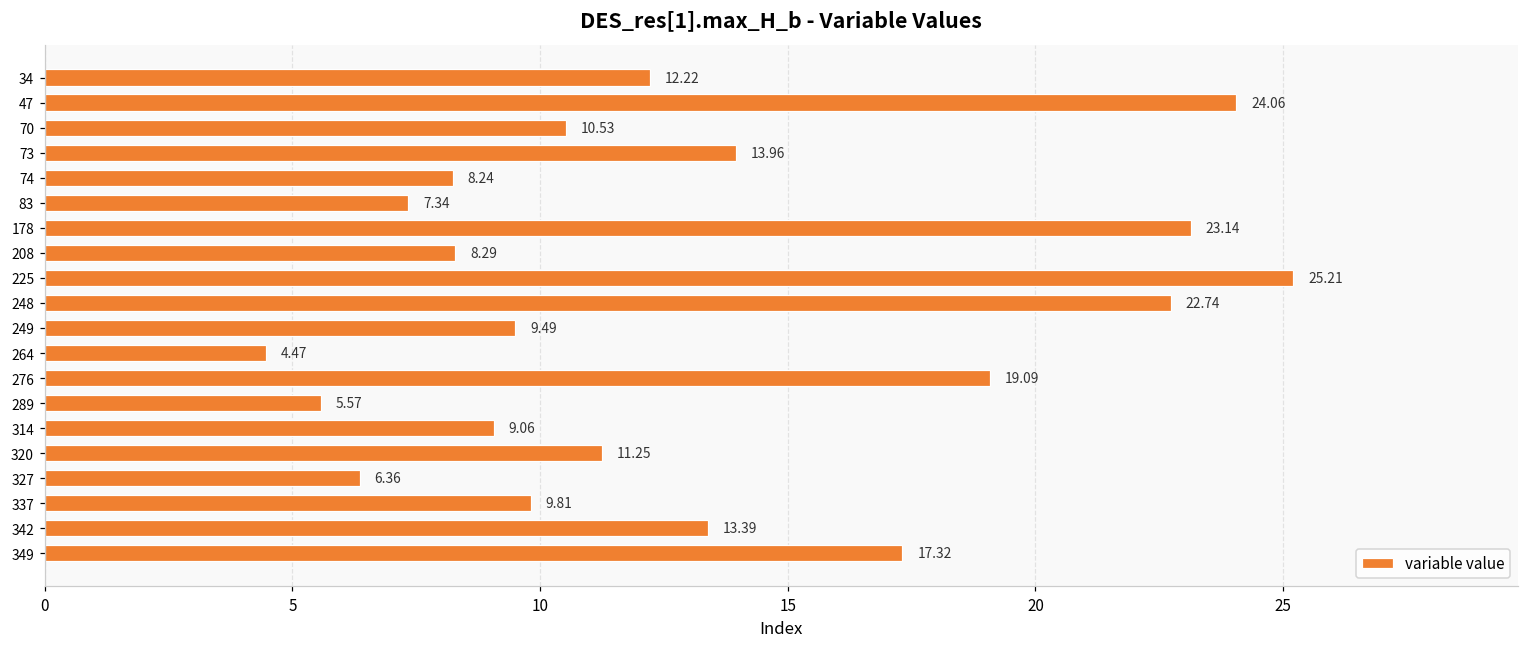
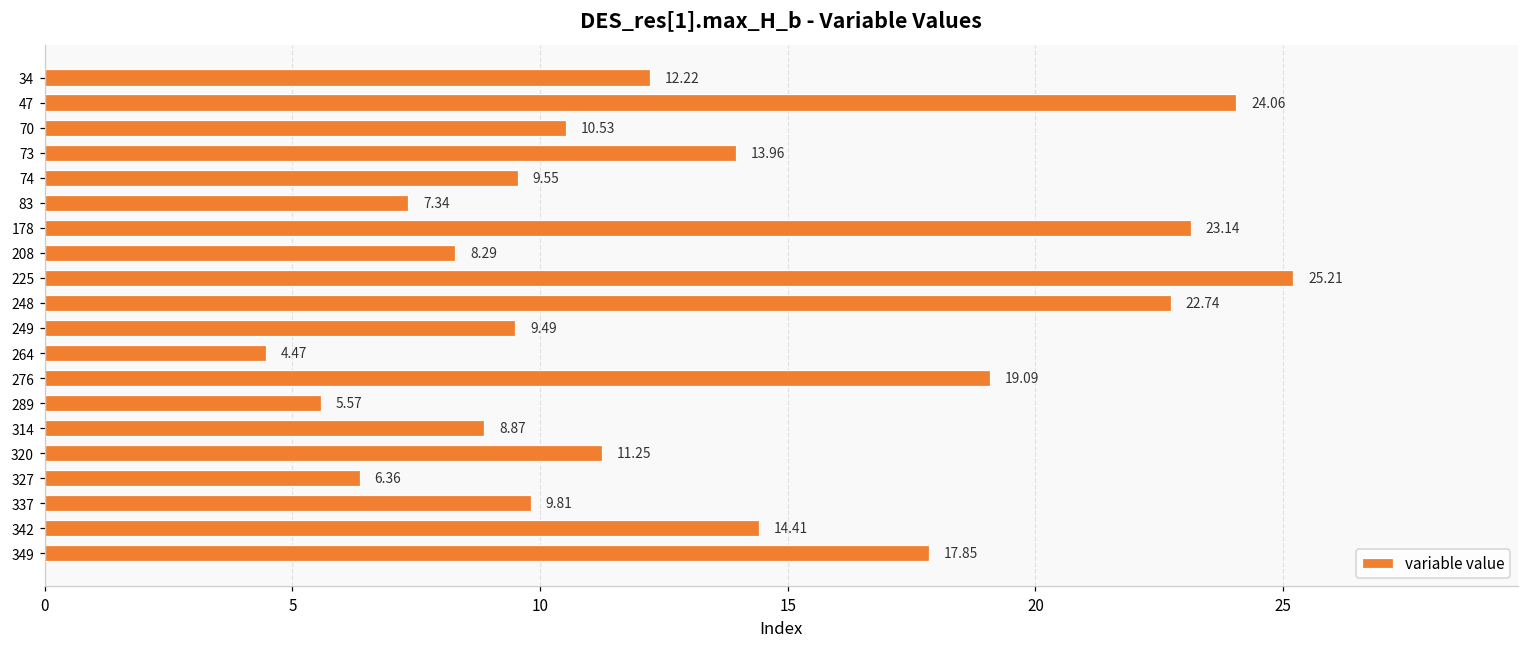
74: 8.24 -> 9.55
314: 9.06 -> 8.87
342: 13.39 -> 14.41
349: 17.32 -> 17.85
